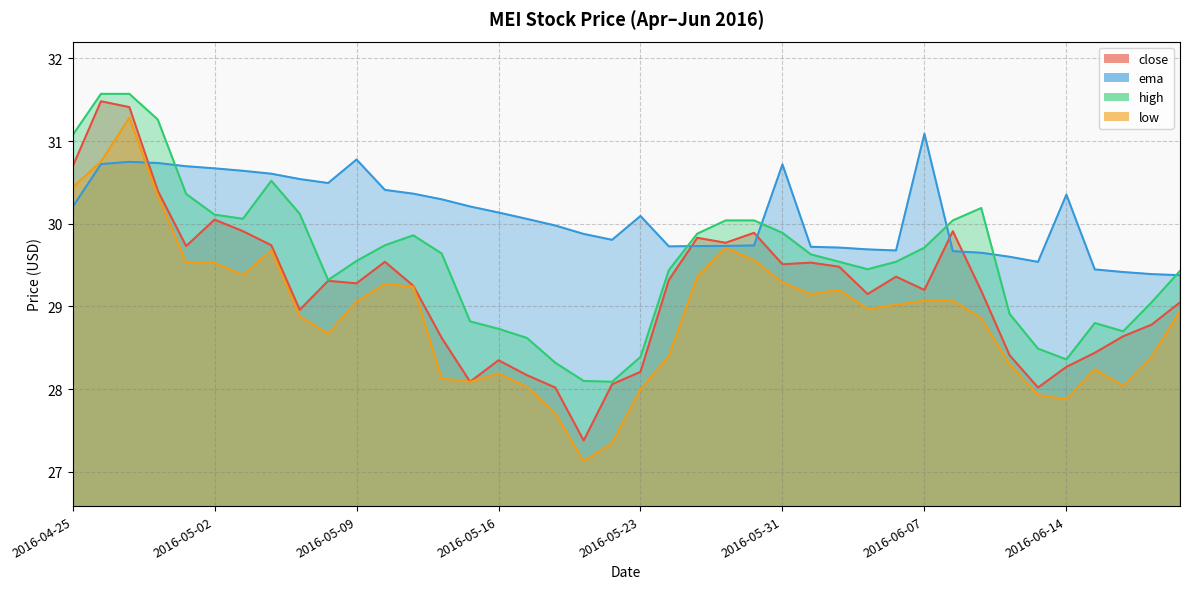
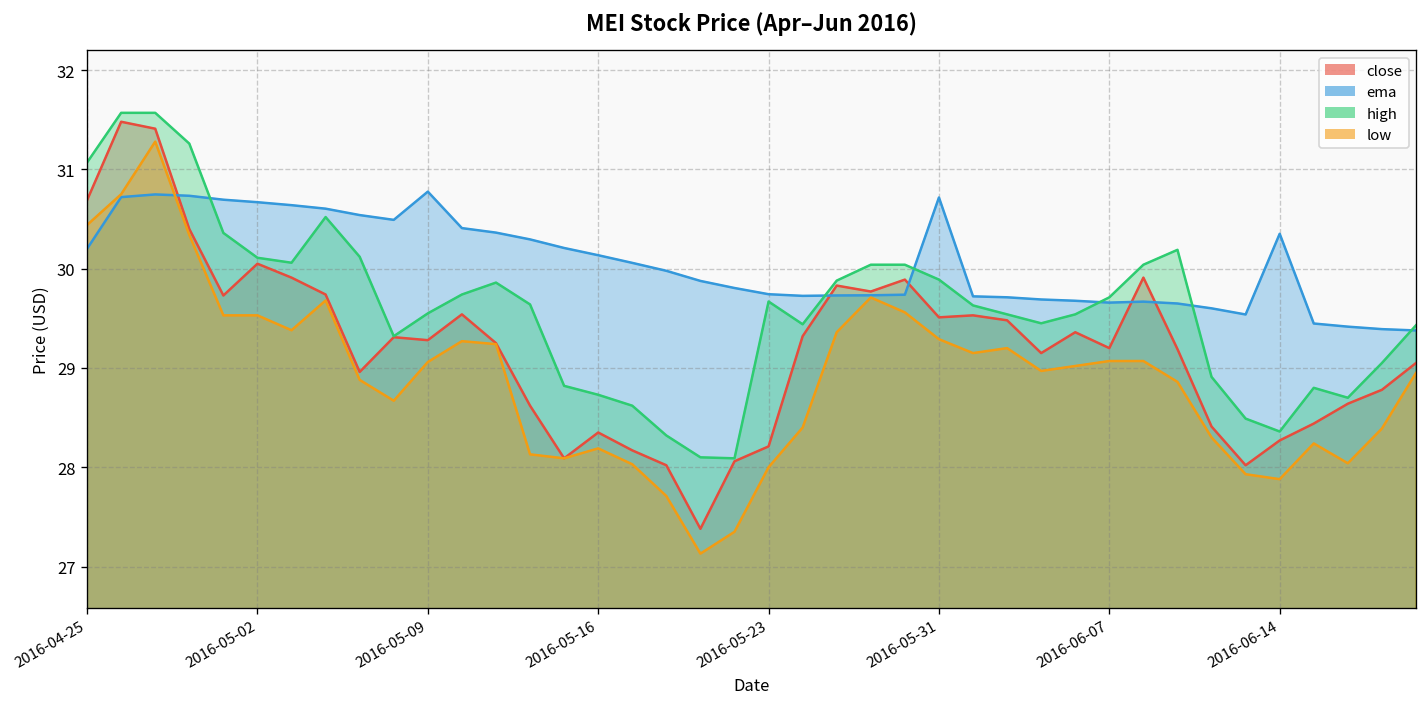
ema, 2016-05-23: 30.1 -> 29.7
high, 2016-05-23: 28.4 -> 29.7
ema, 2016-06-07: 31.1 -> 29.7
